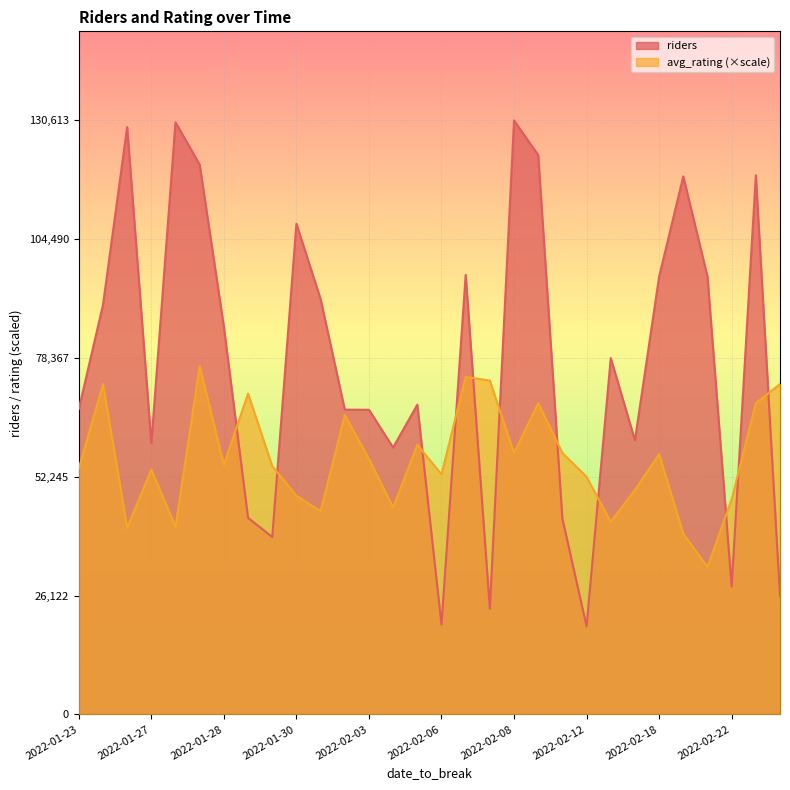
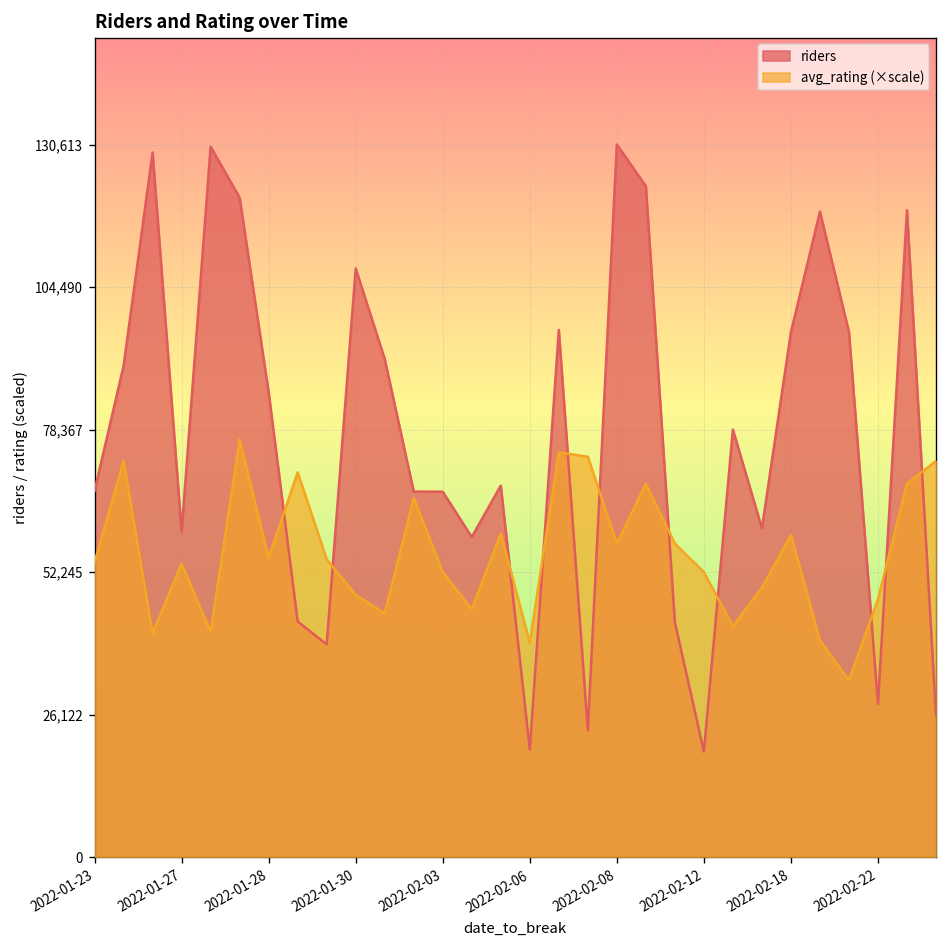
avg_rating (×scale), 2022-02-03: 56,000 -> 52,000
avg_rating (×scale), 2022-02-06: 53,000 -> 39,000
avg_rating (×scale), 2022-02-18: 57,000 -> 59,000
